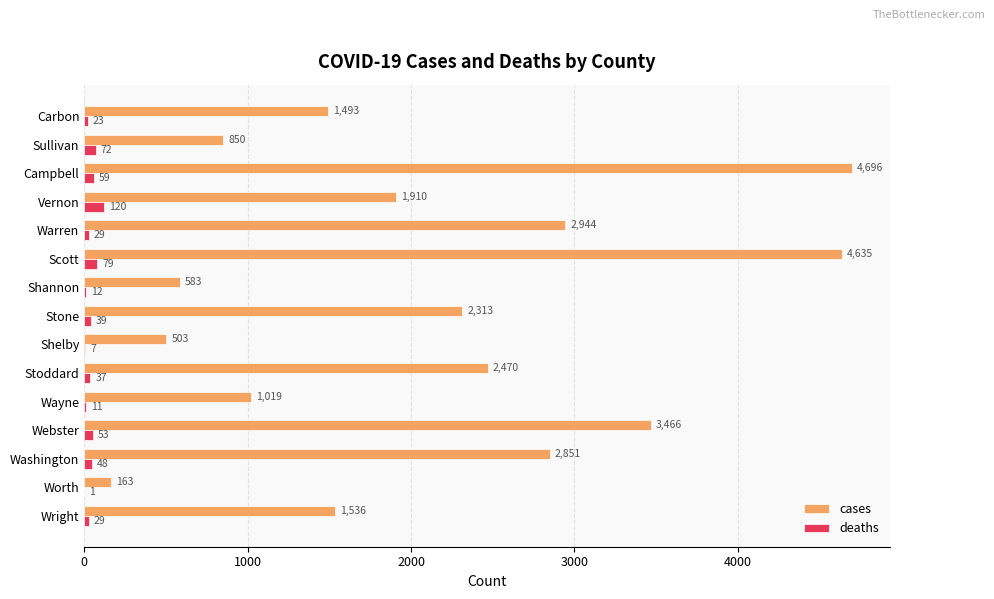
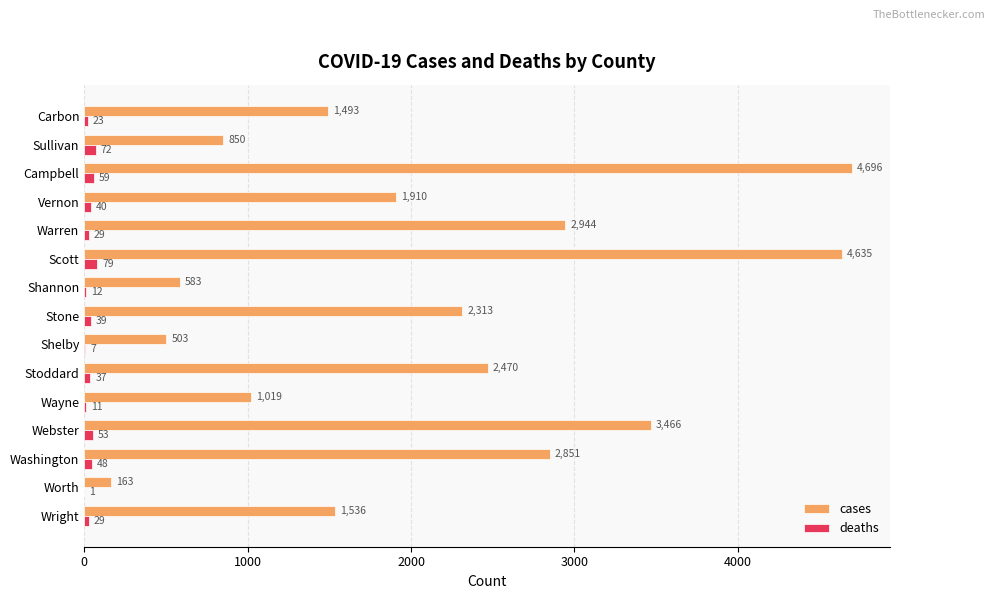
deaths, Vernon: 120 -> 40
